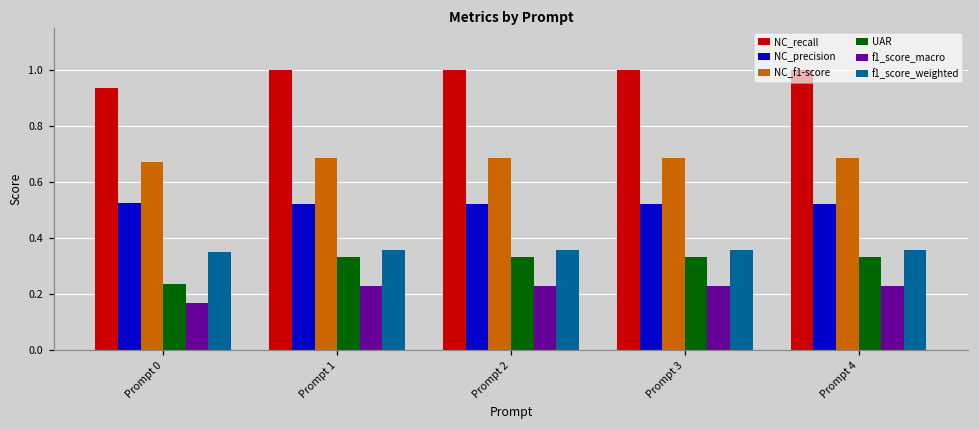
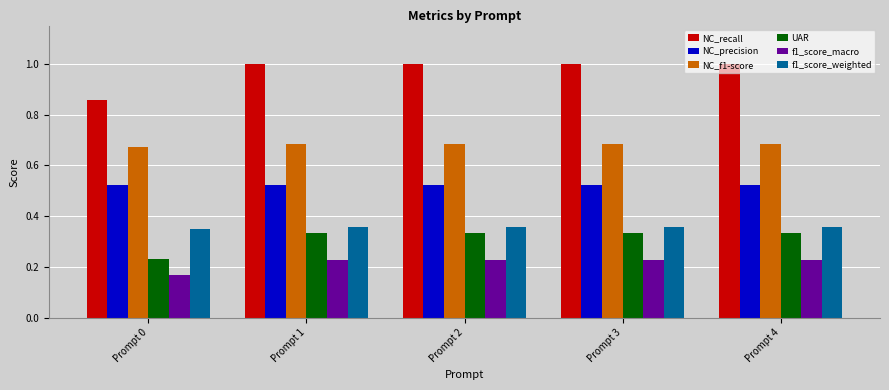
NC_recall, Prompt 0: 0.93 -> 0.86
